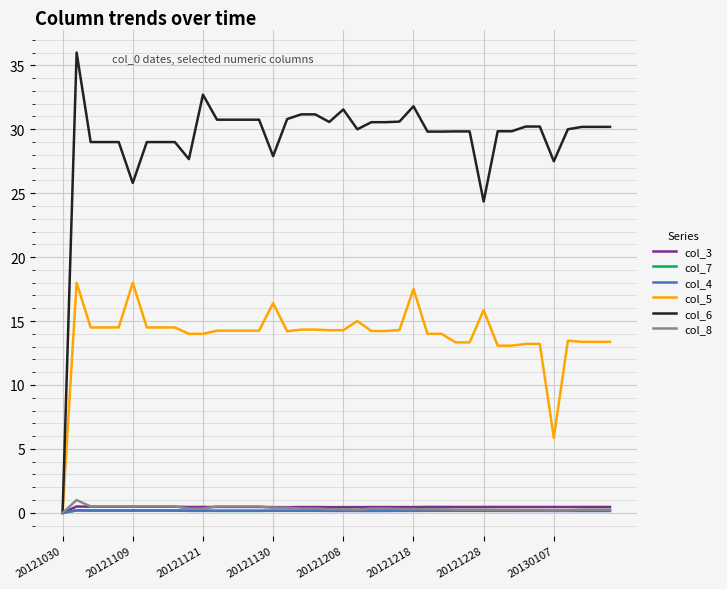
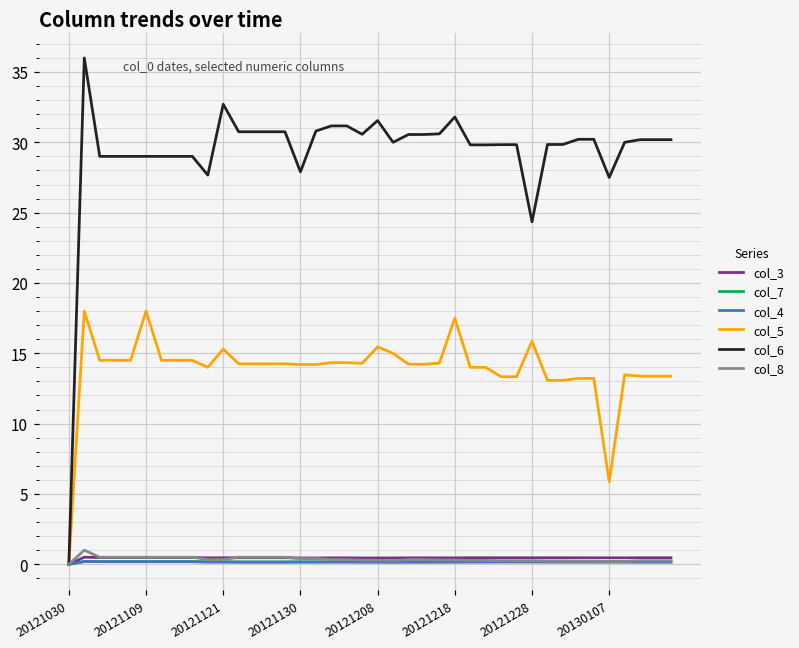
col_6, 20121109: 25.8 -> 29.0
col_5, 20121121: 14.0 -> 15.3
col_5, 20121130: 16.4 -> 14.2
col_5, 20121208: 14.3 -> 15.5
